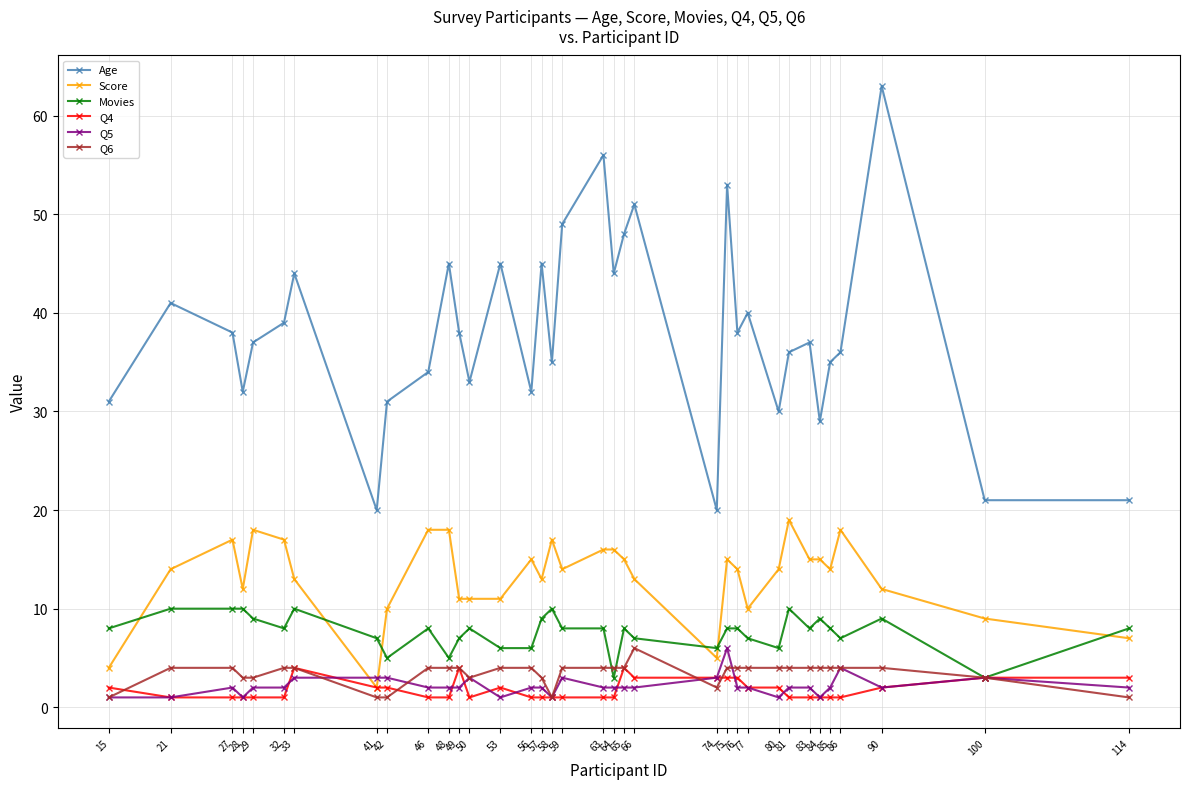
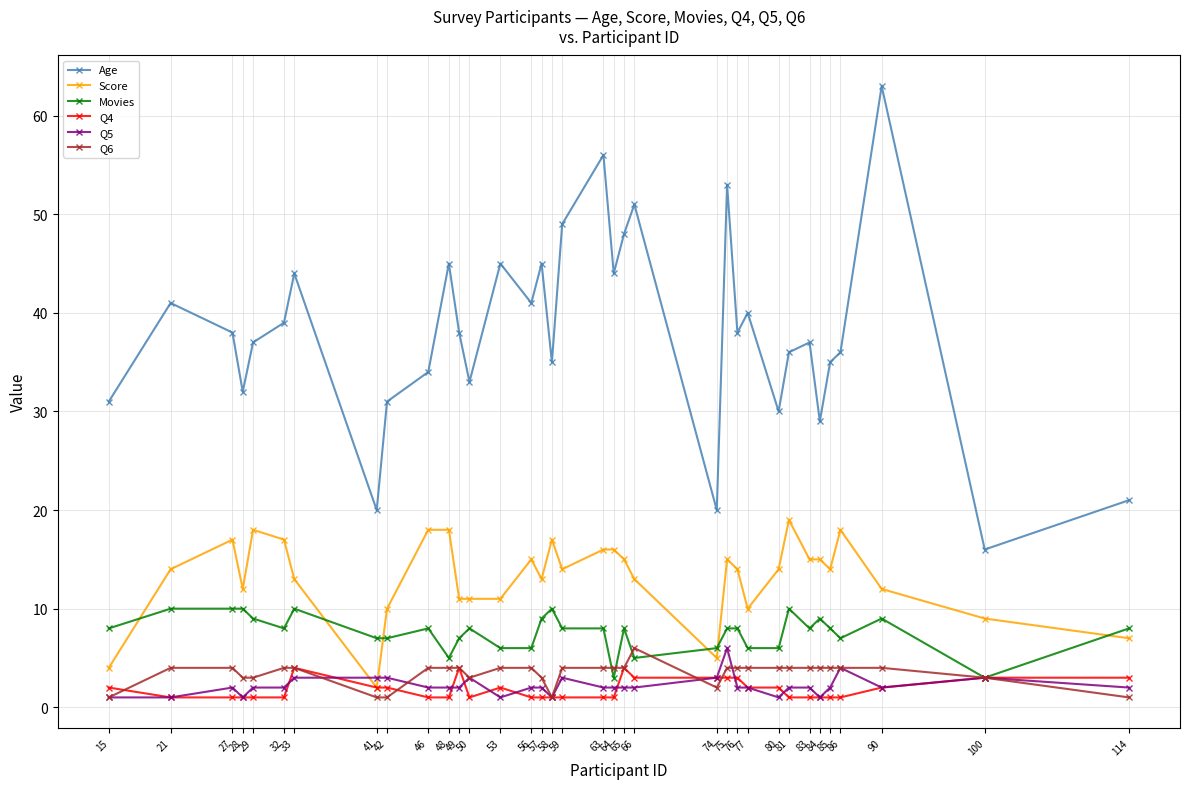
Movies, 42: 5 -> 7
Age, 56: 32 -> 41
Movies, 66: 7 -> 5
Movies, 77: 7 -> 6
Age, 100: 21 -> 16
